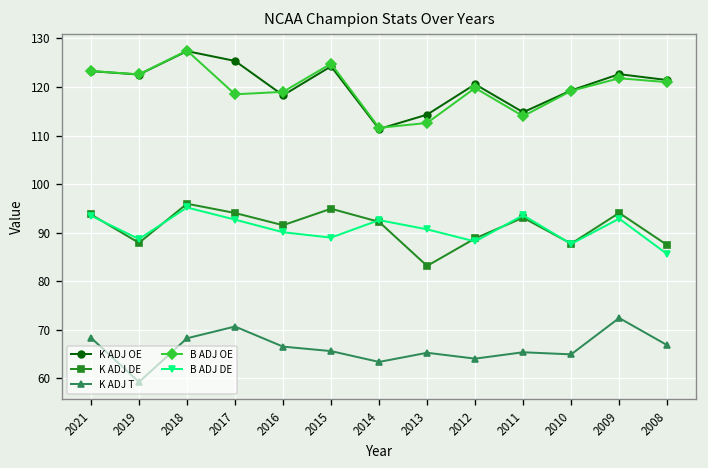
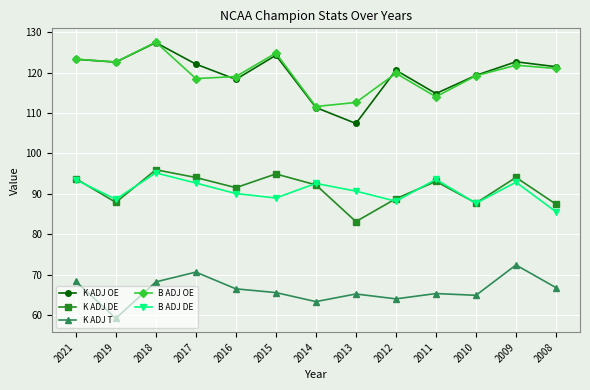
K ADJ OE, 2017: 125 -> 122
K ADJ OE, 2013: 114 -> 107
